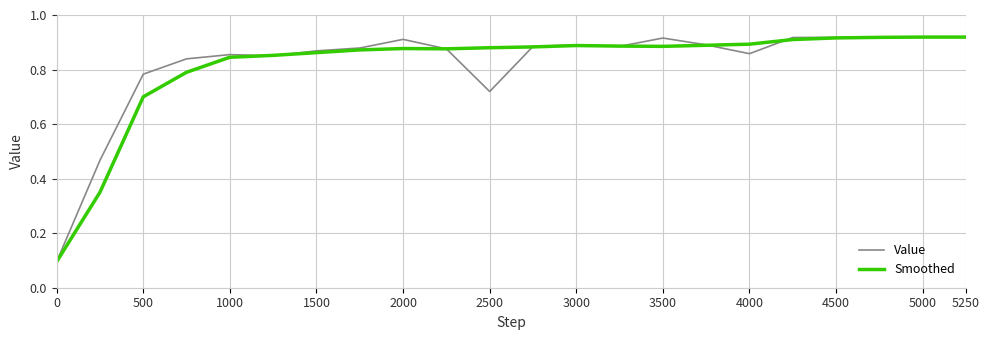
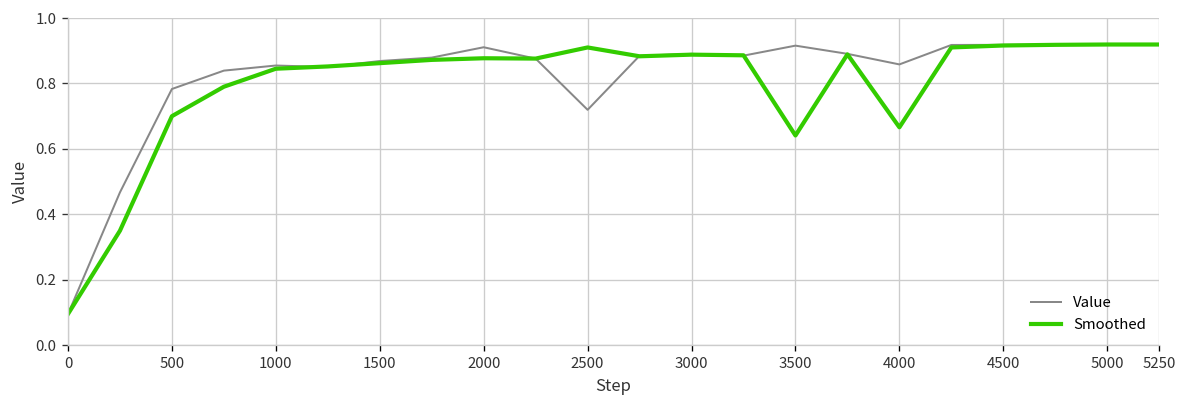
Smoothed, 2500: 0.88 -> 0.91
Smoothed, 3500: 0.89 -> 0.64
Smoothed, 4000: 0.89 -> 0.67
